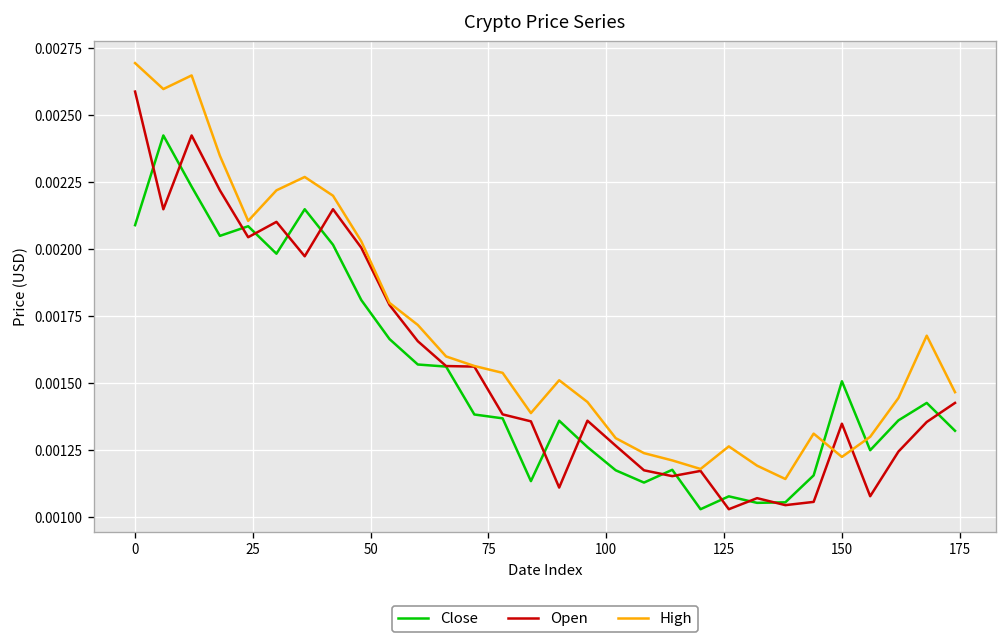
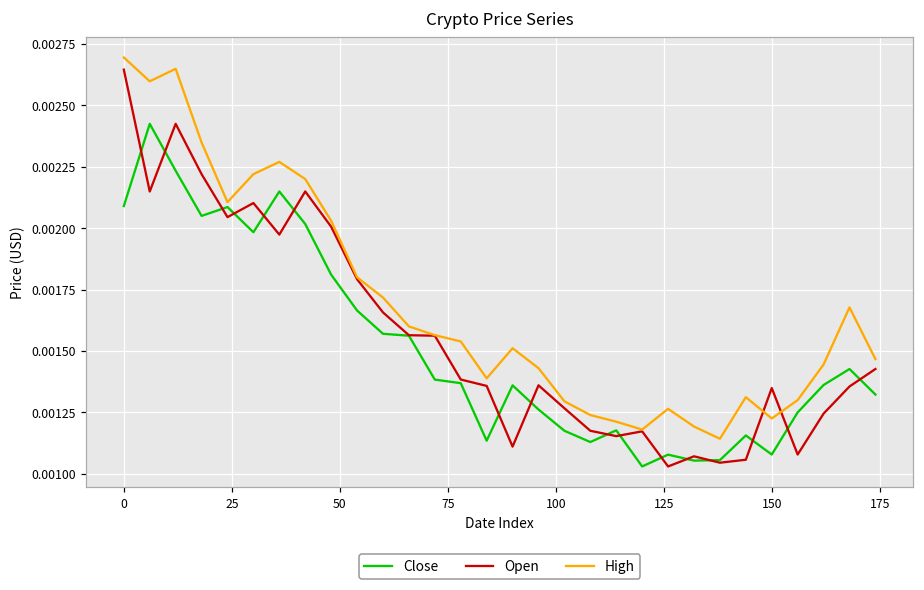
Open, 0: 0.00259 -> 0.00265
Close, 150: 0.00151 -> 0.00108
